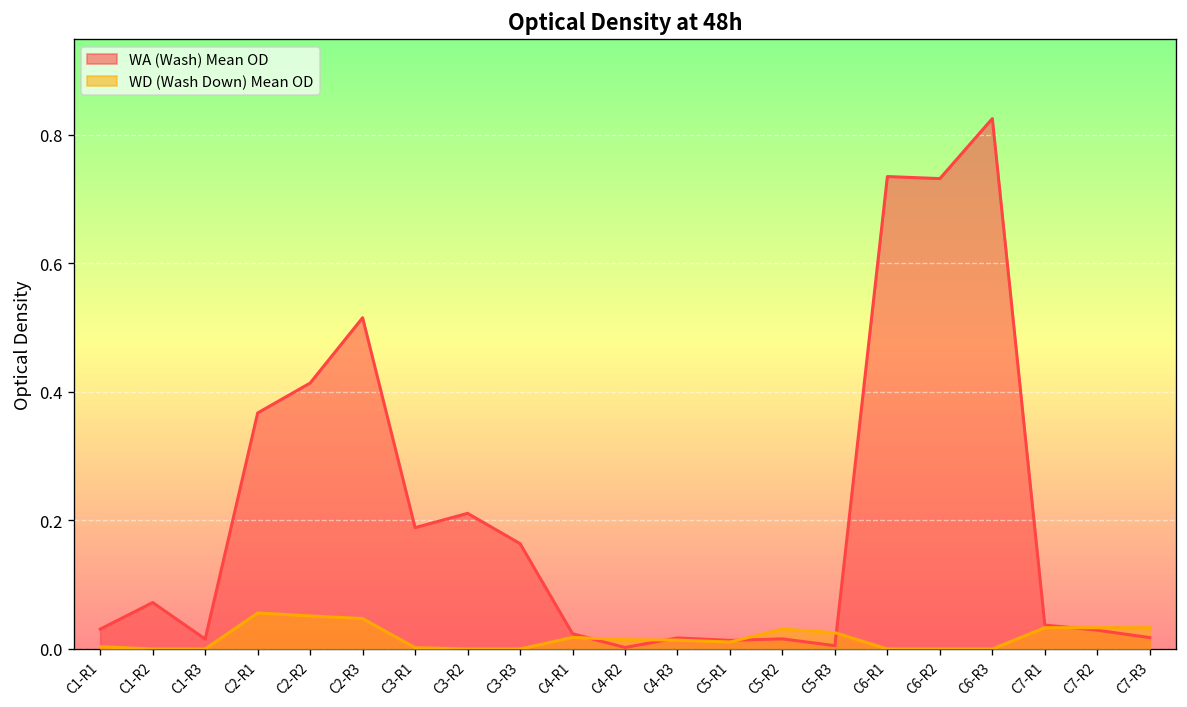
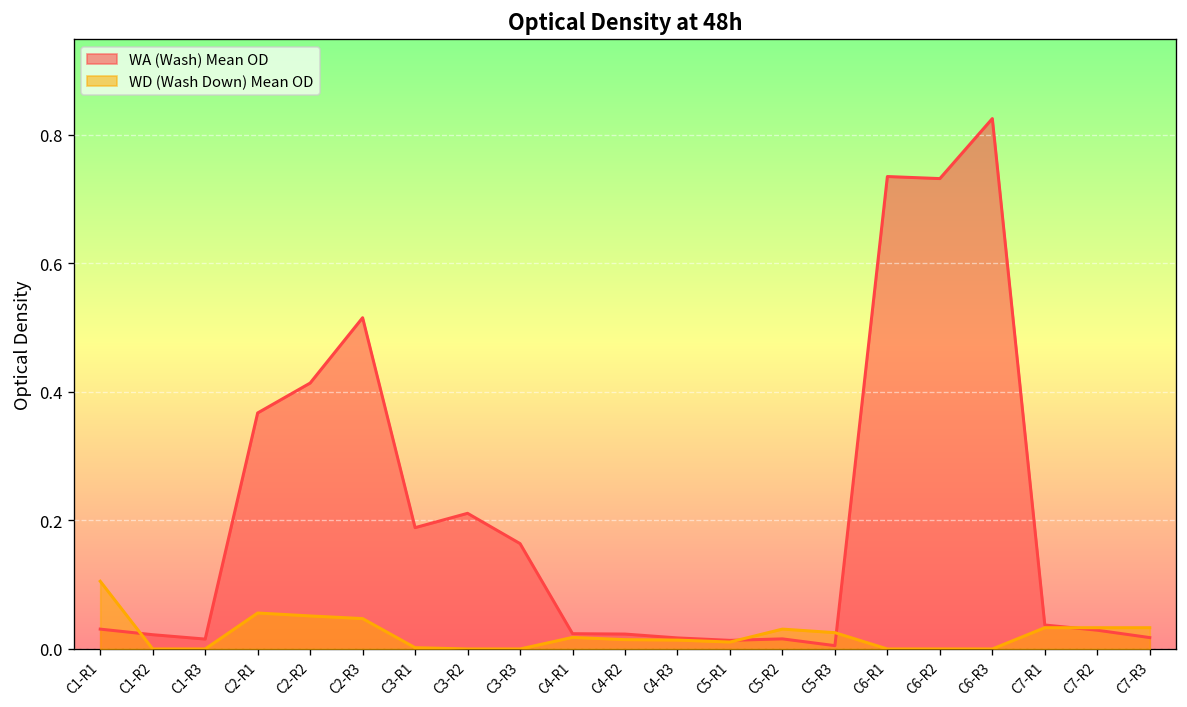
WD (Wash Down) Mean OD, C1-R1: 0.00 -> 0.11
WA (Wash) Mean OD, C1-R2: 0.07 -> 0.02
WA (Wash) Mean OD, C4-R2: 0.00 -> 0.02
